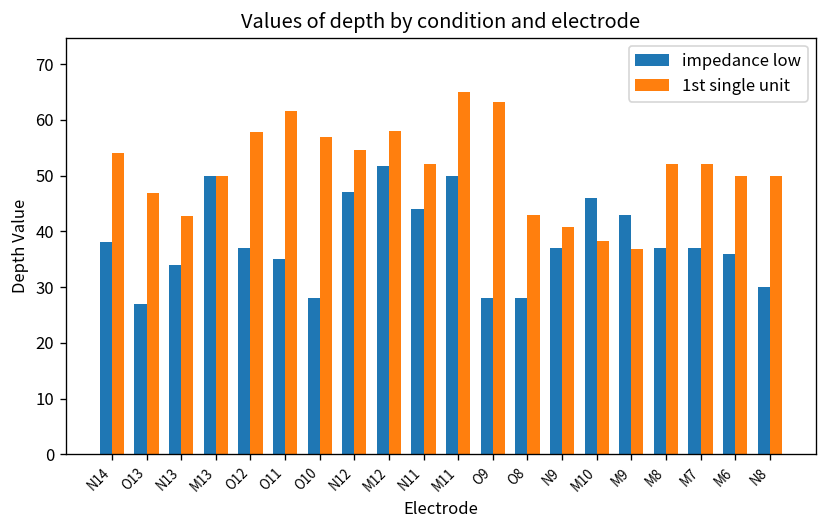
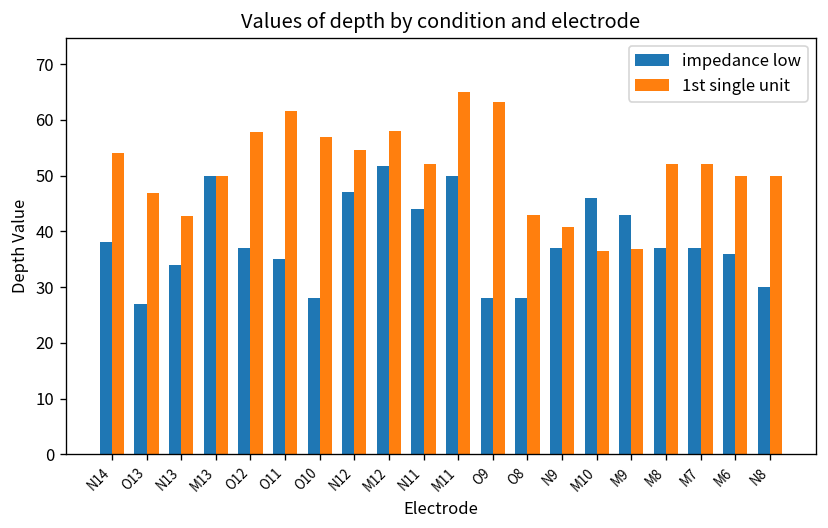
1st single unit, M10: 38 -> 36
